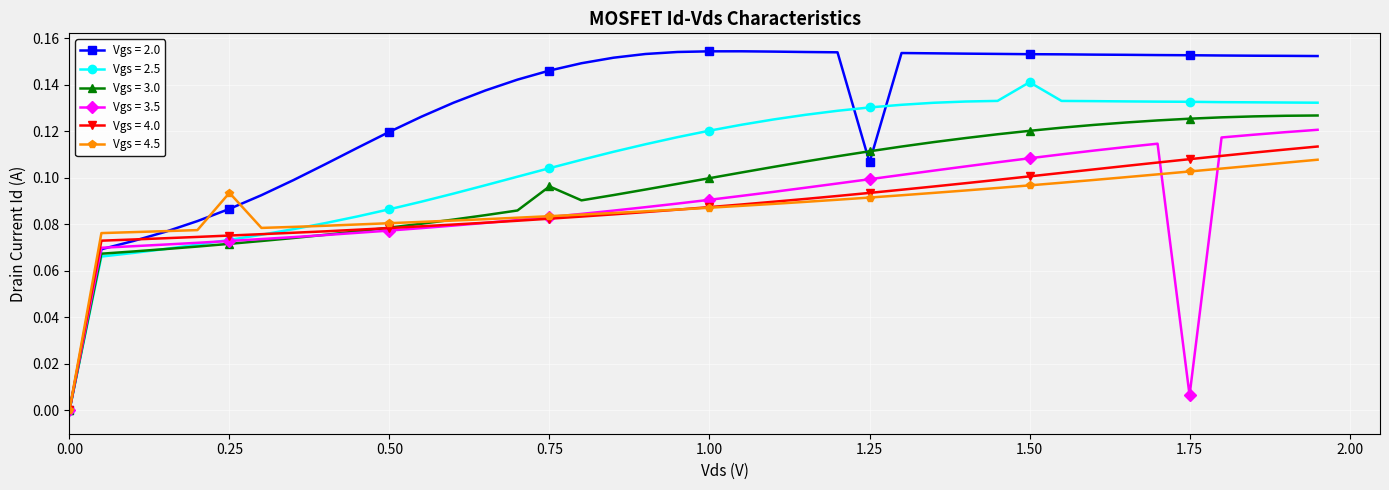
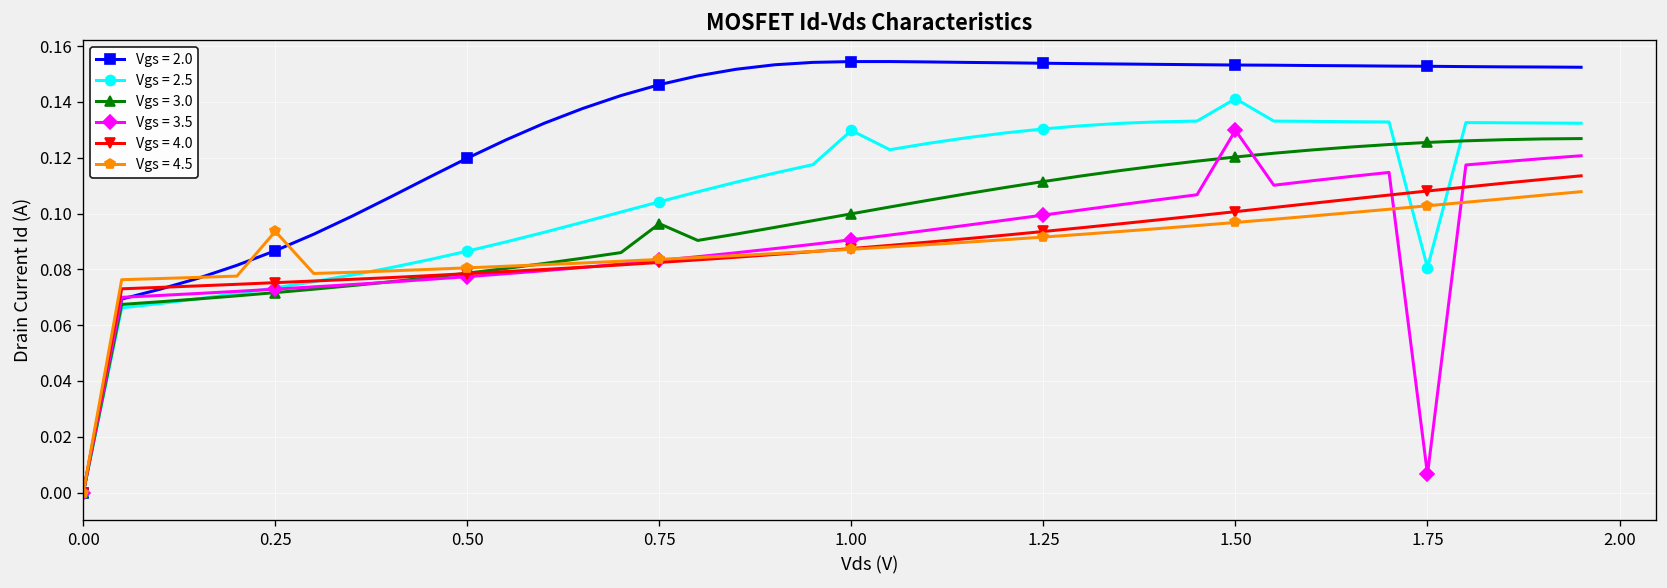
Vgs = 2.5, 1.00: 0.120 -> 0.130
Vgs = 2.0, 1.25: 0.107 -> 0.154
Vgs = 3.5, 1.50: 0.108 -> 0.130
Vgs = 2.5, 1.75: 0.133 -> 0.081
